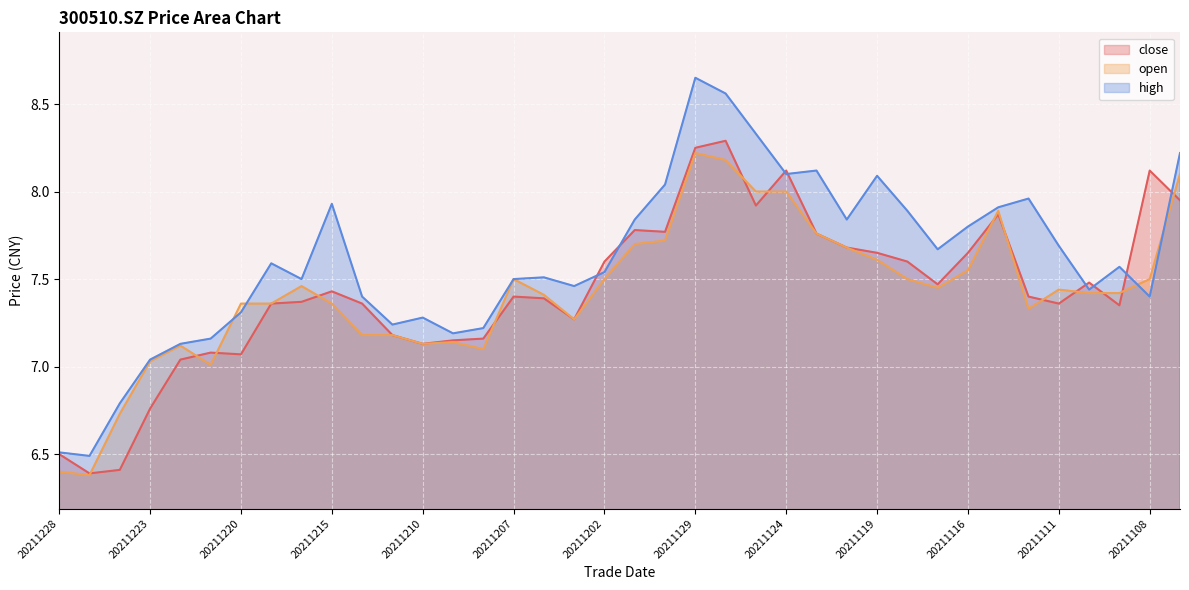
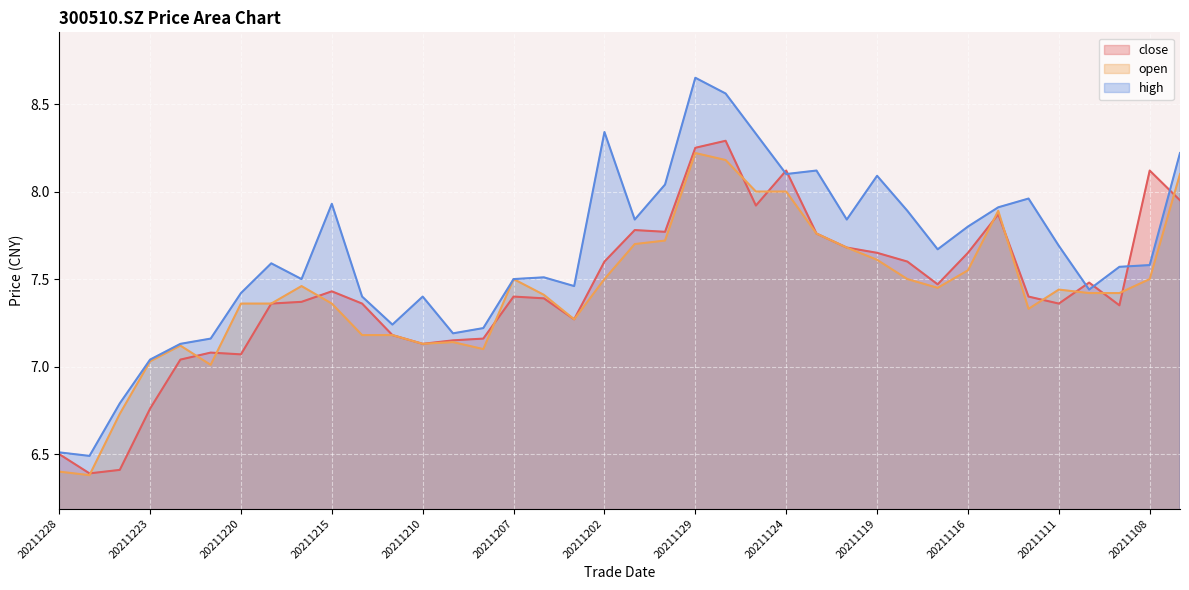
high, 20211220: 7.31 -> 7.42
high, 20211210: 7.28 -> 7.40
high, 20211202: 7.54 -> 8.34
high, 20211108: 7.40 -> 7.58
